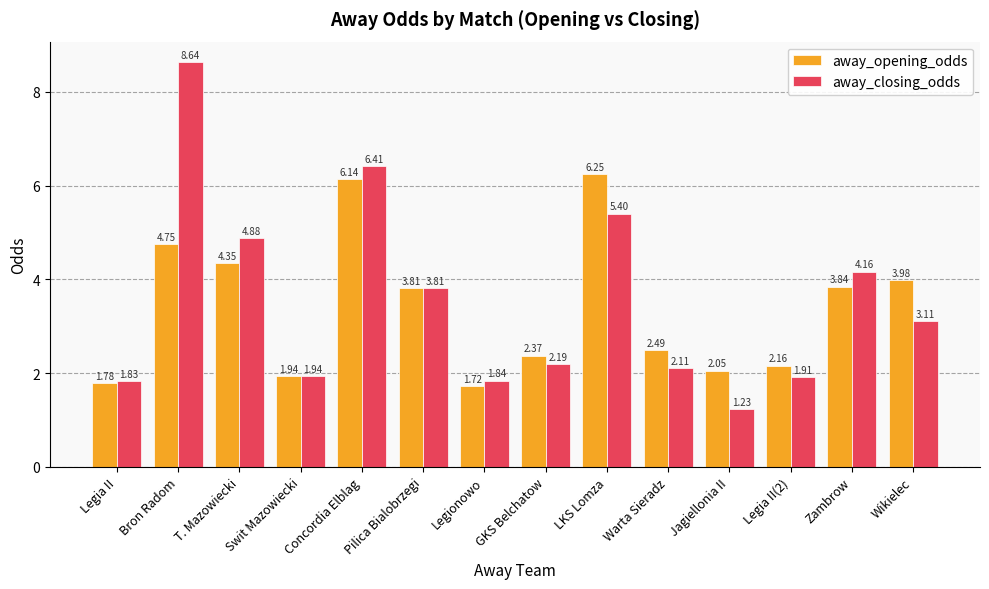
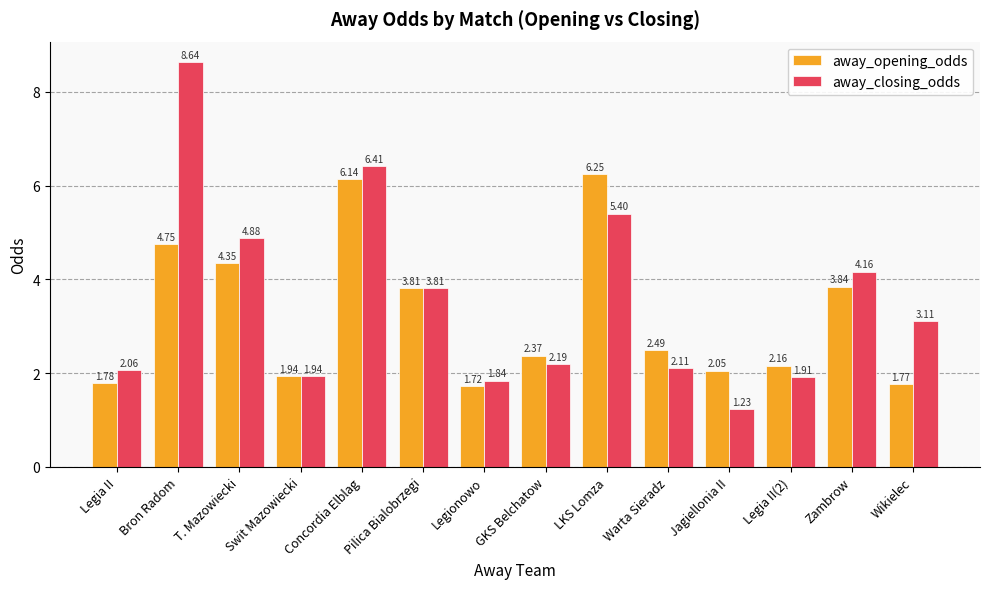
away_closing_odds, Legia II: 1.83 -> 2.06
away_opening_odds, Wikielec: 3.98 -> 1.77
